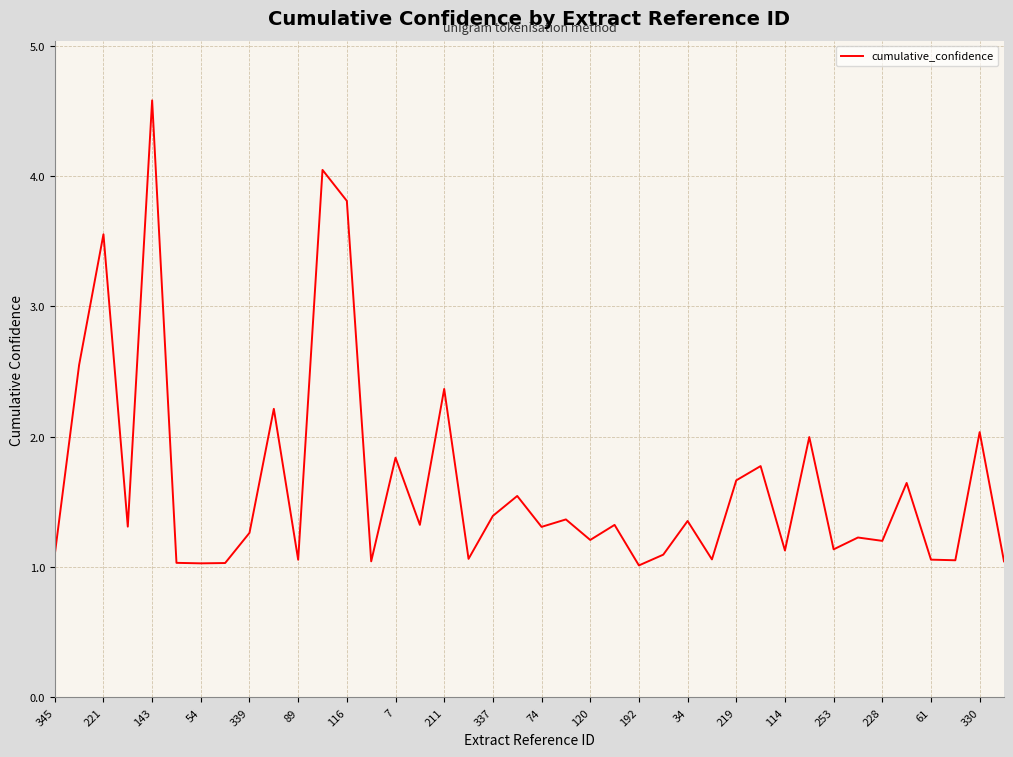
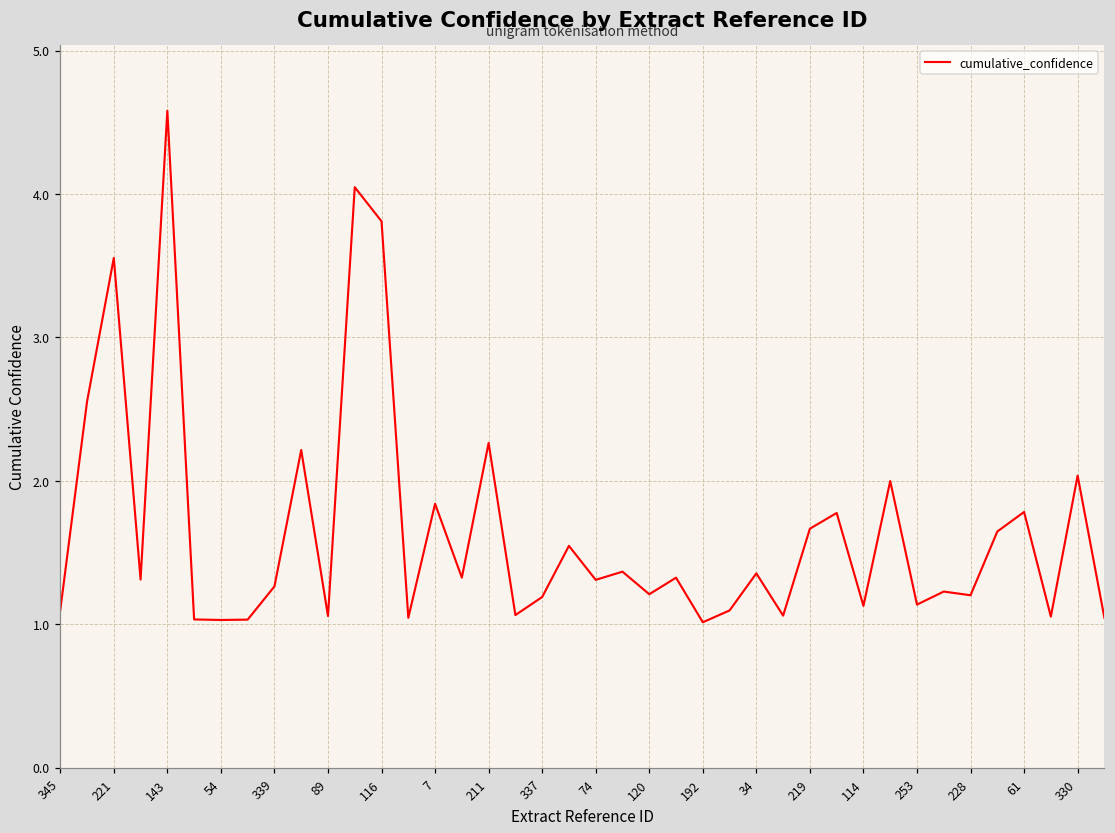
211: 2.37 -> 2.26
337: 1.39 -> 1.19
61: 1.06 -> 1.78
